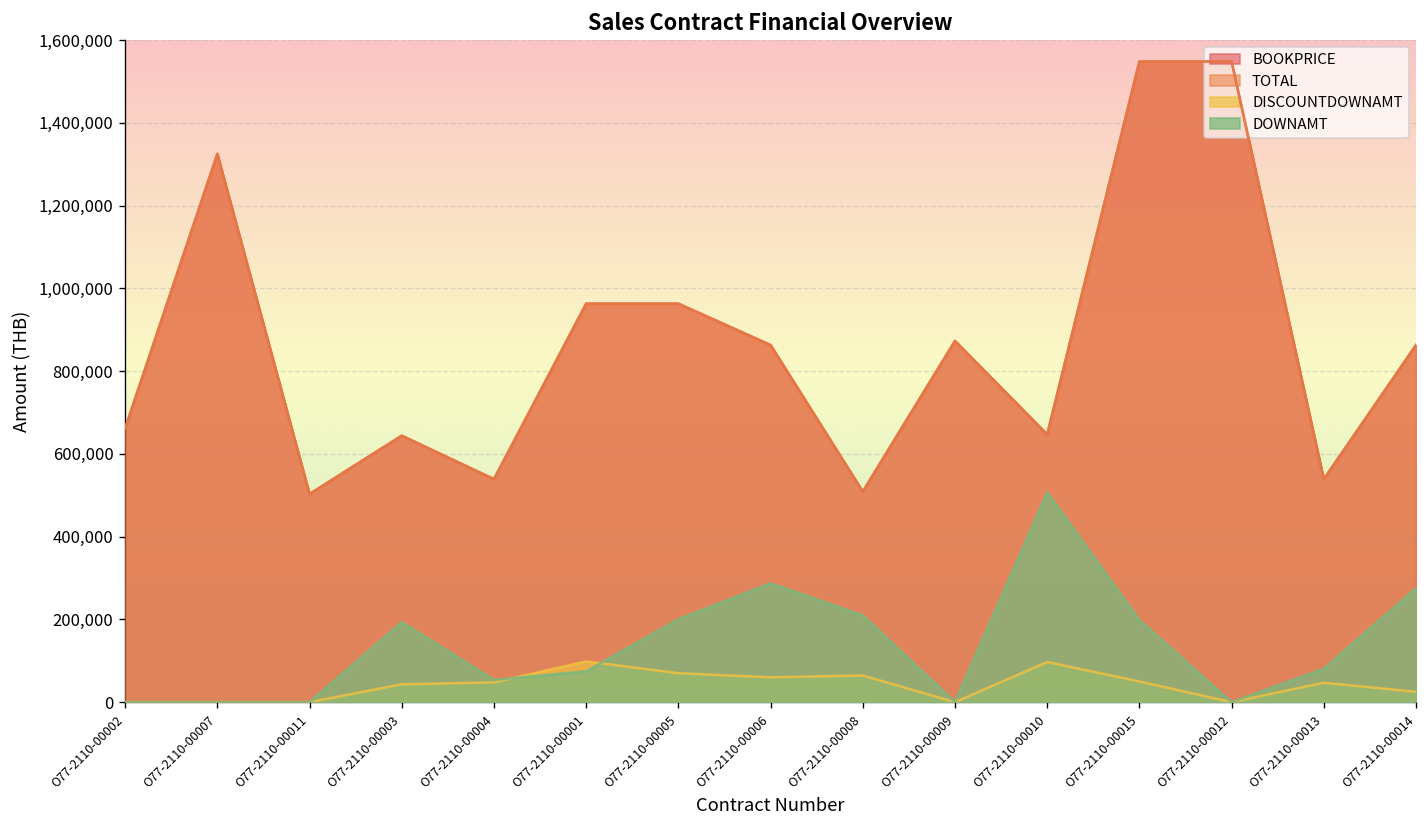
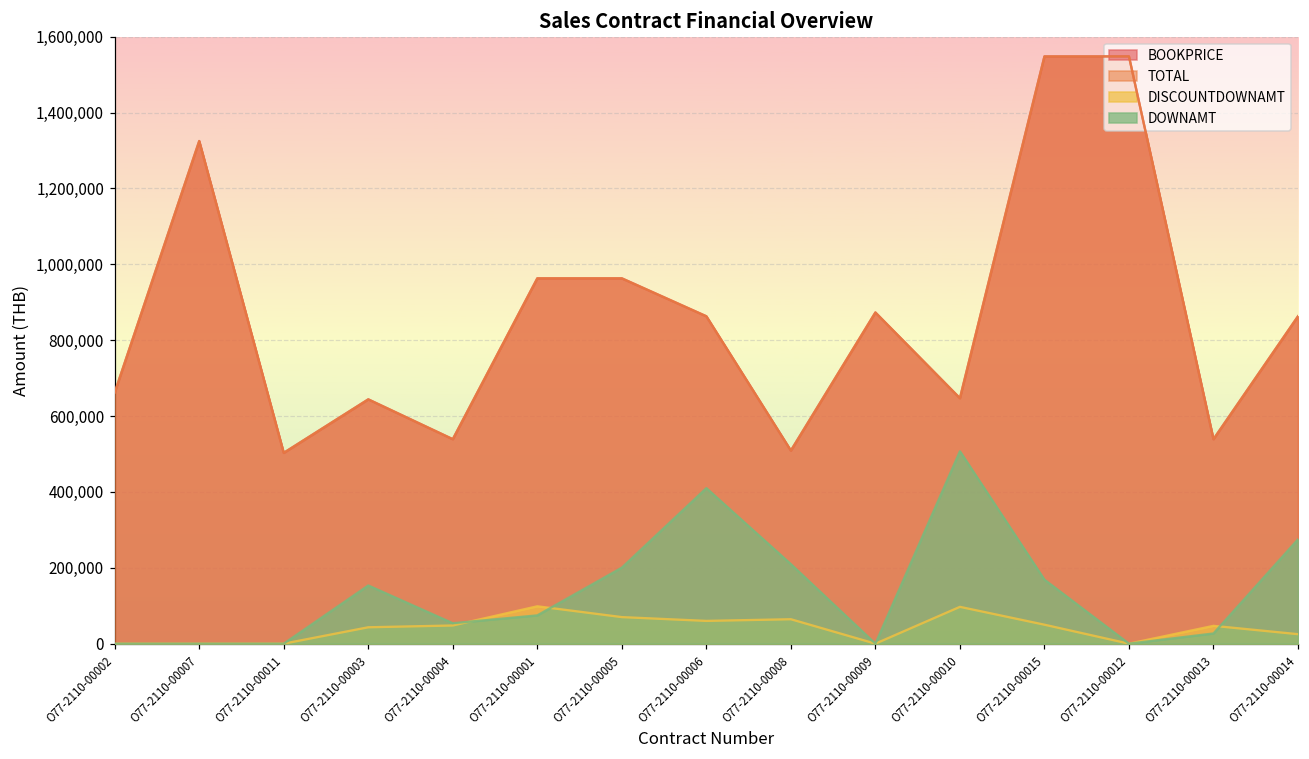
DOWNAMT, O77-2110-00003: 190,000 -> 150,000
DOWNAMT, O77-2110-00006: 290,000 -> 410,000
DOWNAMT, O77-2110-00015: 200,000 -> 170,000
DOWNAMT, O77-2110-00013: 80,000 -> 30,000
